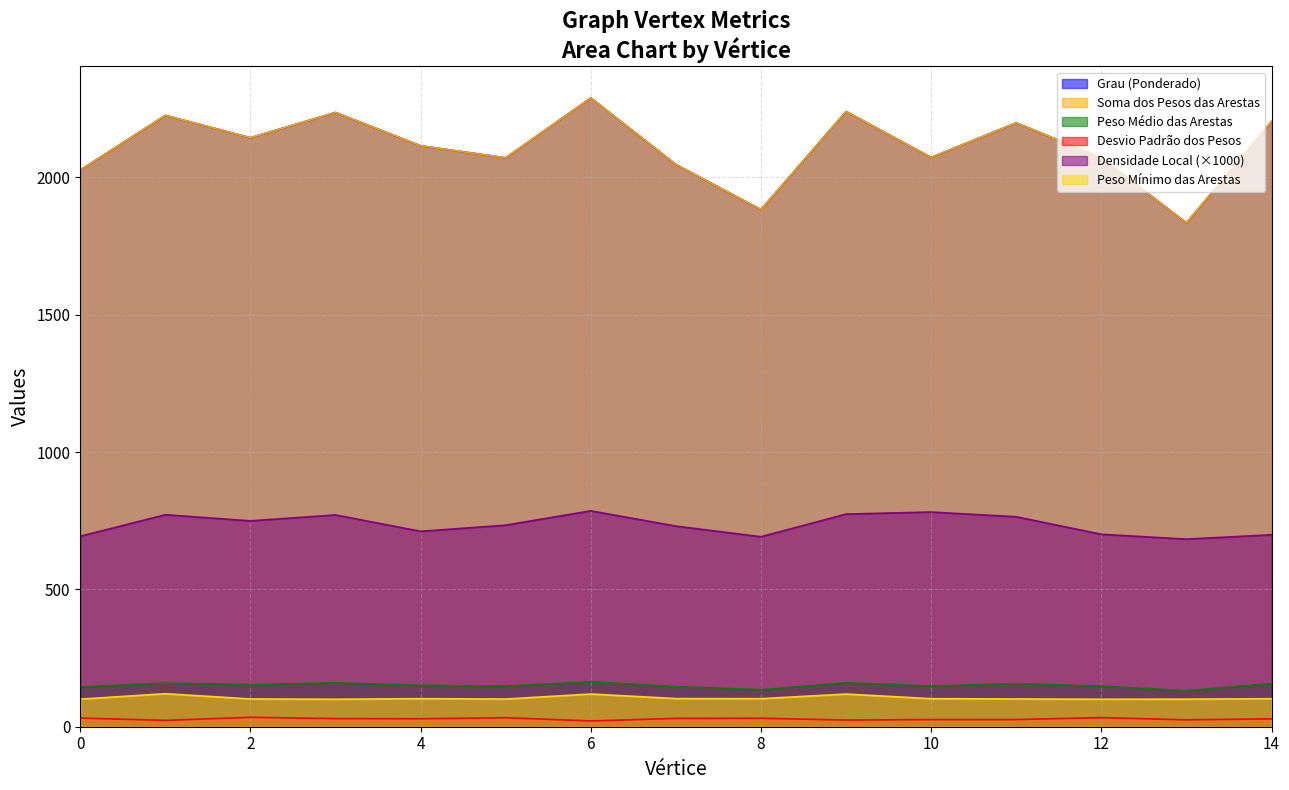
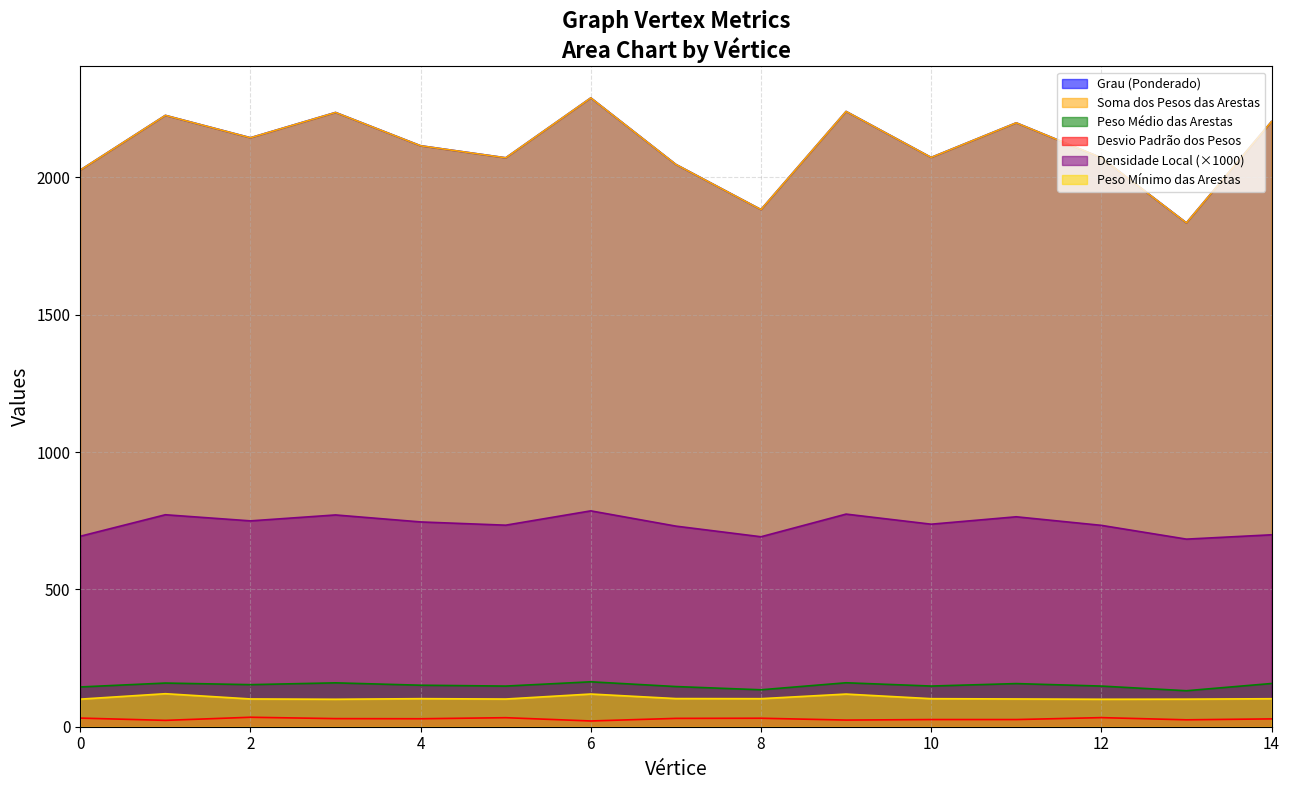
Densidade Local (×1000), 4: 710 -> 750
Densidade Local (×1000), 10: 780 -> 740
Densidade Local (×1000), 12: 700 -> 730
